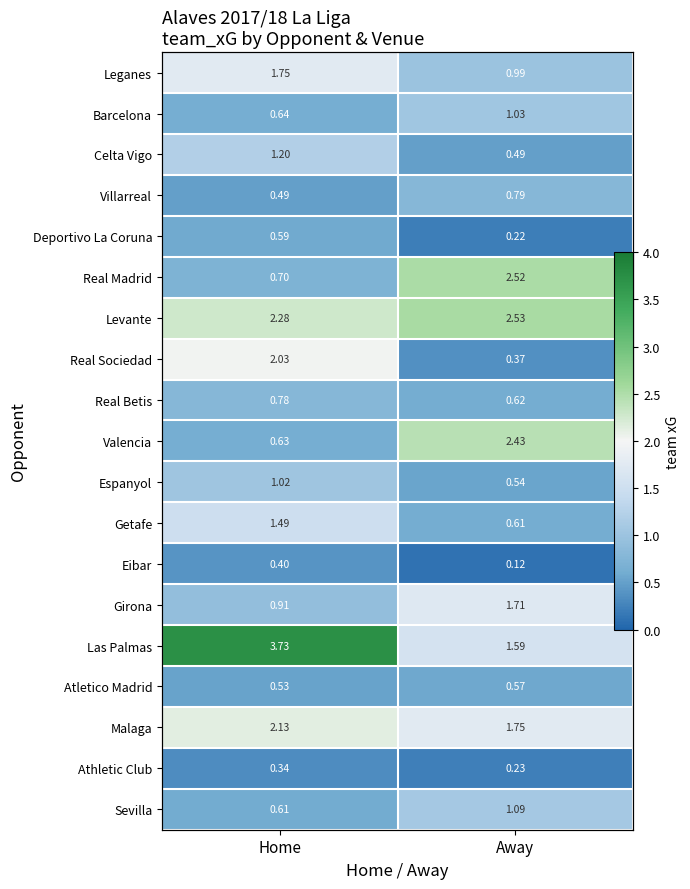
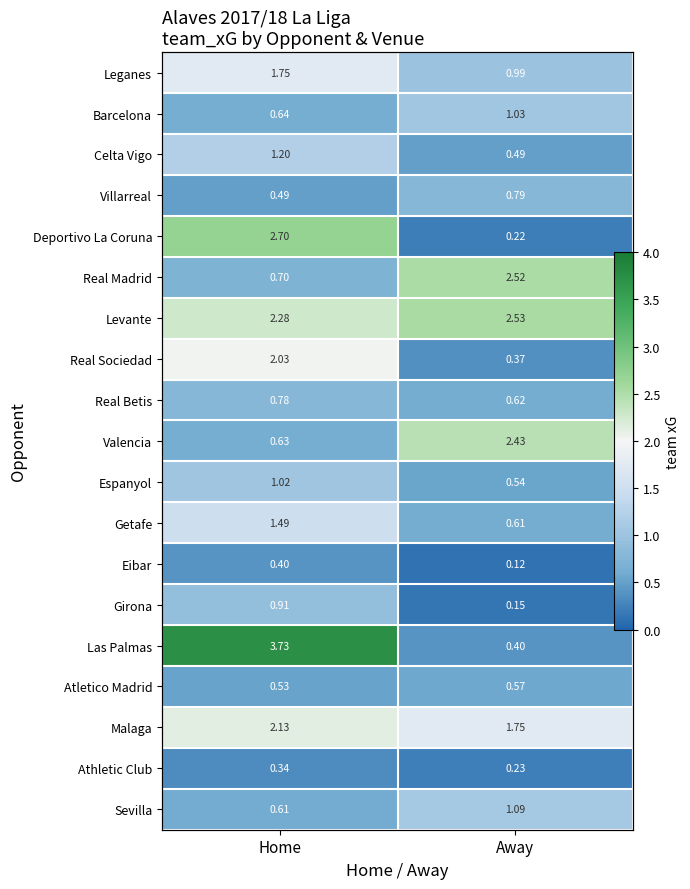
Deportivo La Coruna, Home: 0.59 -> 2.70
Girona, Away: 1.71 -> 0.15
Las Palmas, Away: 1.59 -> 0.40
